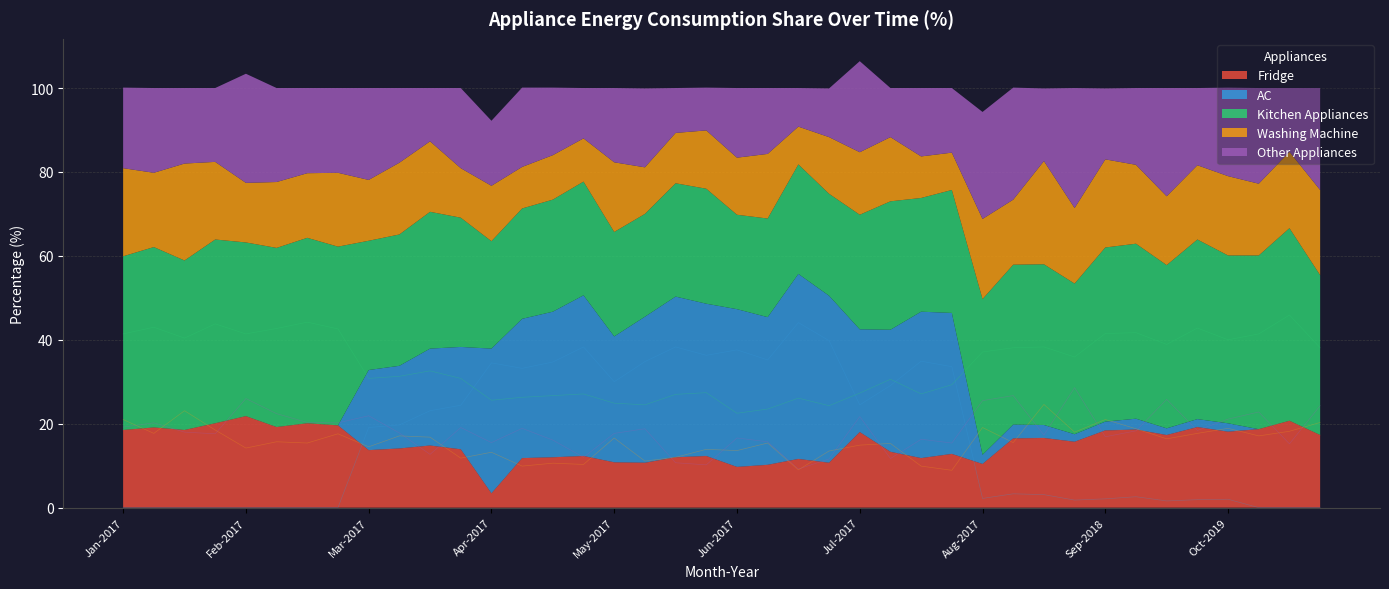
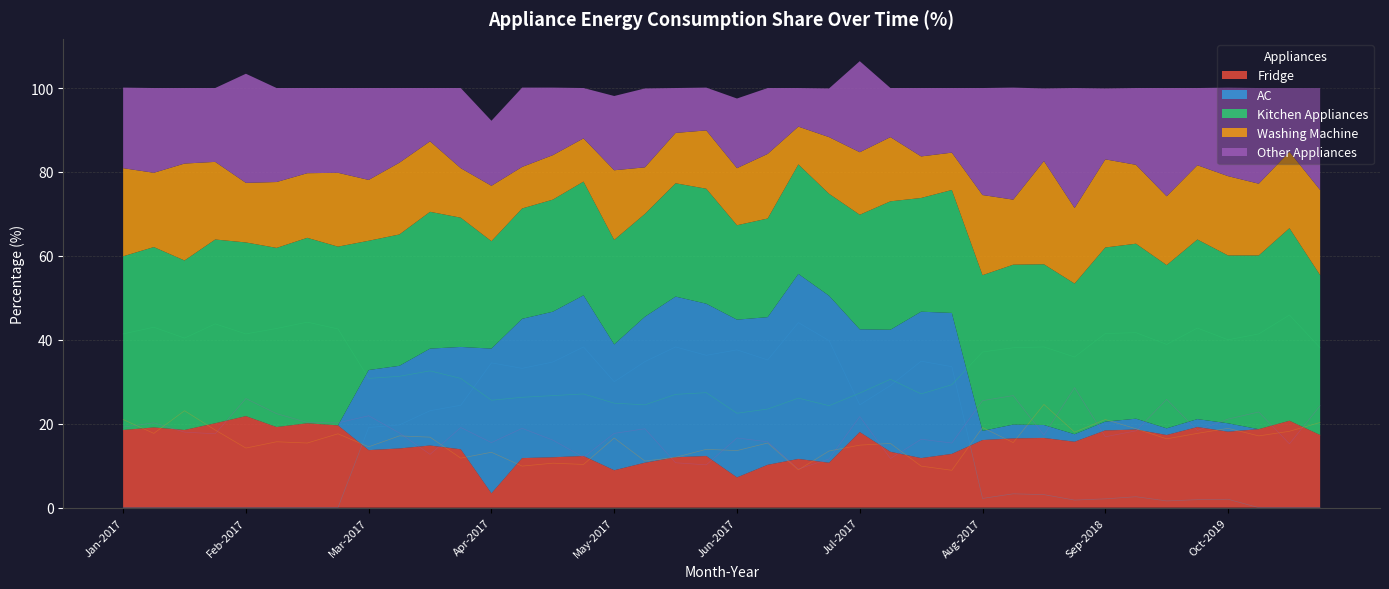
Fridge, May-2017: 11 -> 9
Fridge, Jun-2017: 10 -> 7
Fridge, Aug-2017: 10 -> 16
